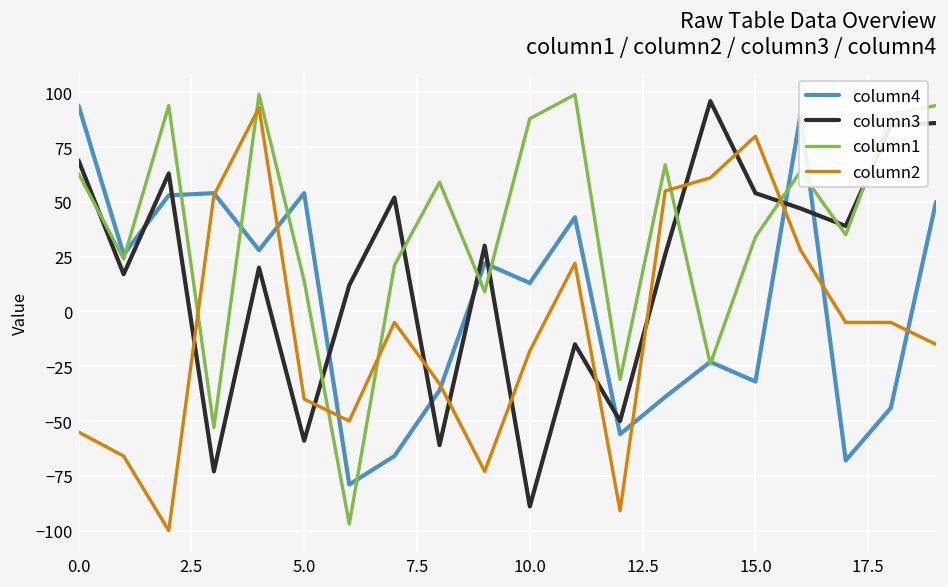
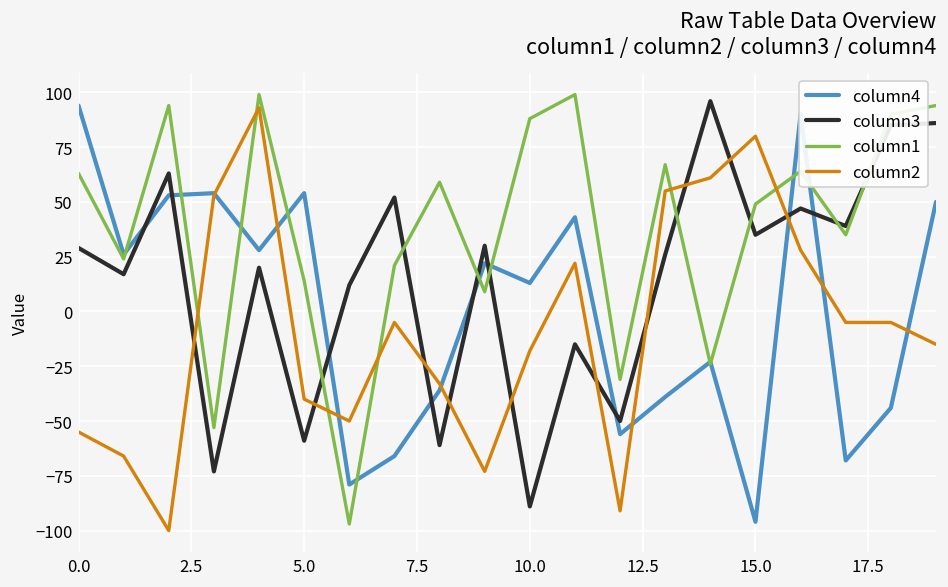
column3, 0.0: 69 -> 29
column4, 15.0: -32 -> -96
column3, 15.0: 54 -> 35
column1, 15.0: 34 -> 49
